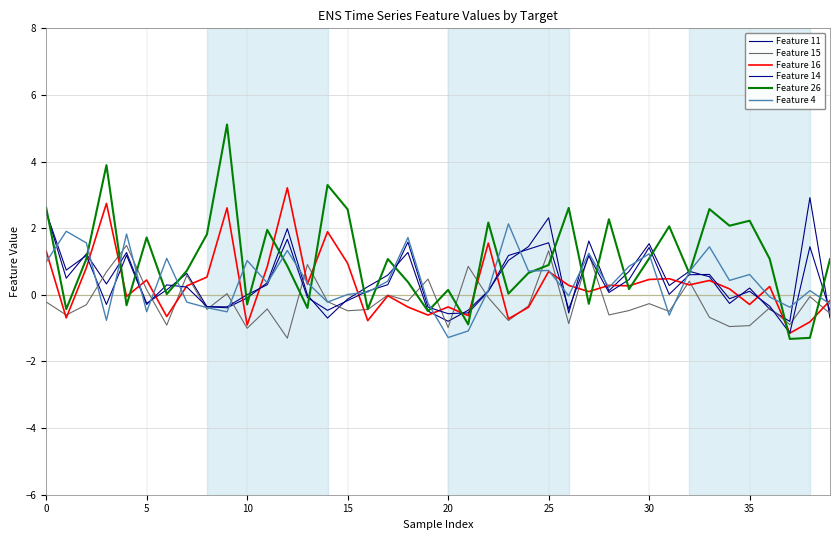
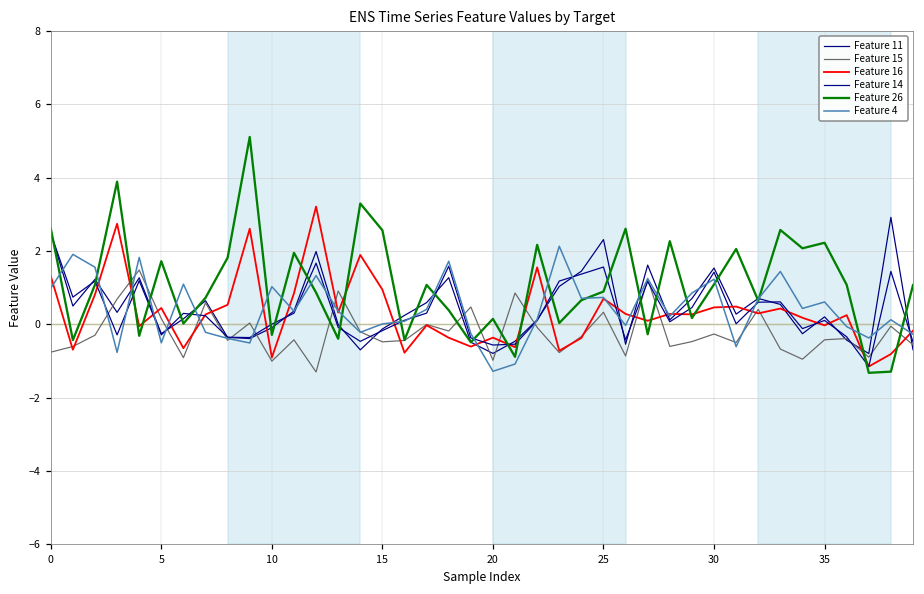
Feature 15, 0: -0.2 -> -0.8
Feature 15, 25: 1.3 -> 0.3
Feature 15, 35: -0.9 -> -0.4
Feature 16, 35: -0.3 -> 0.0
